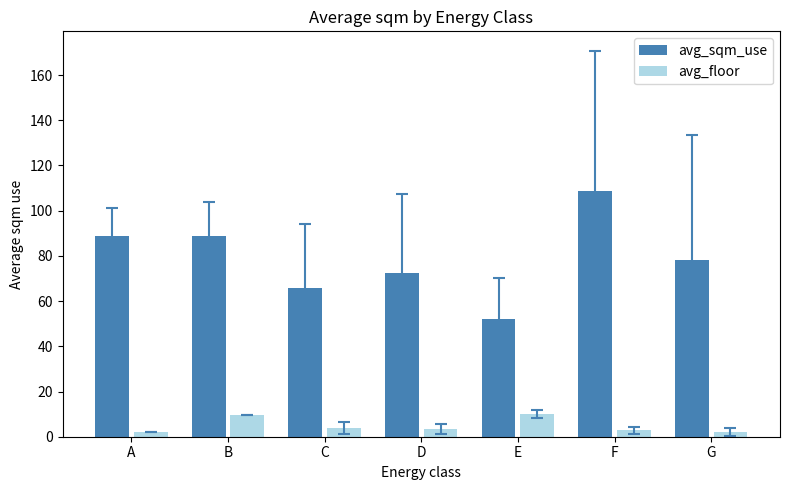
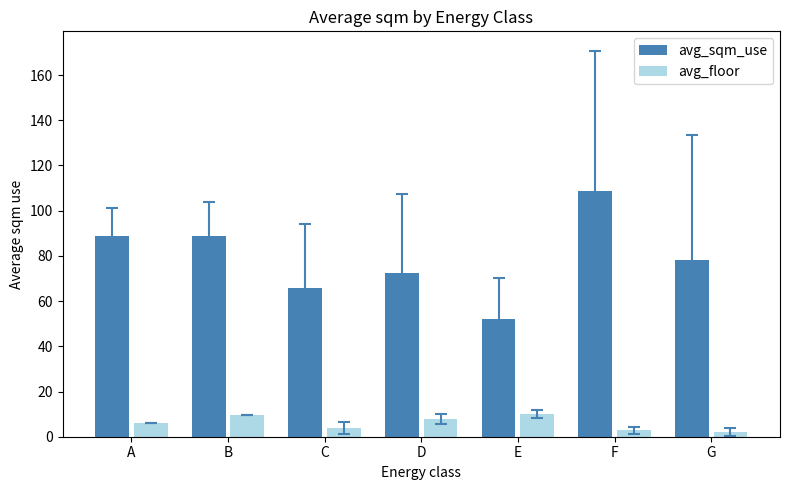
avg_floor, A: 2 -> 6
avg_floor, D: 3 -> 8
